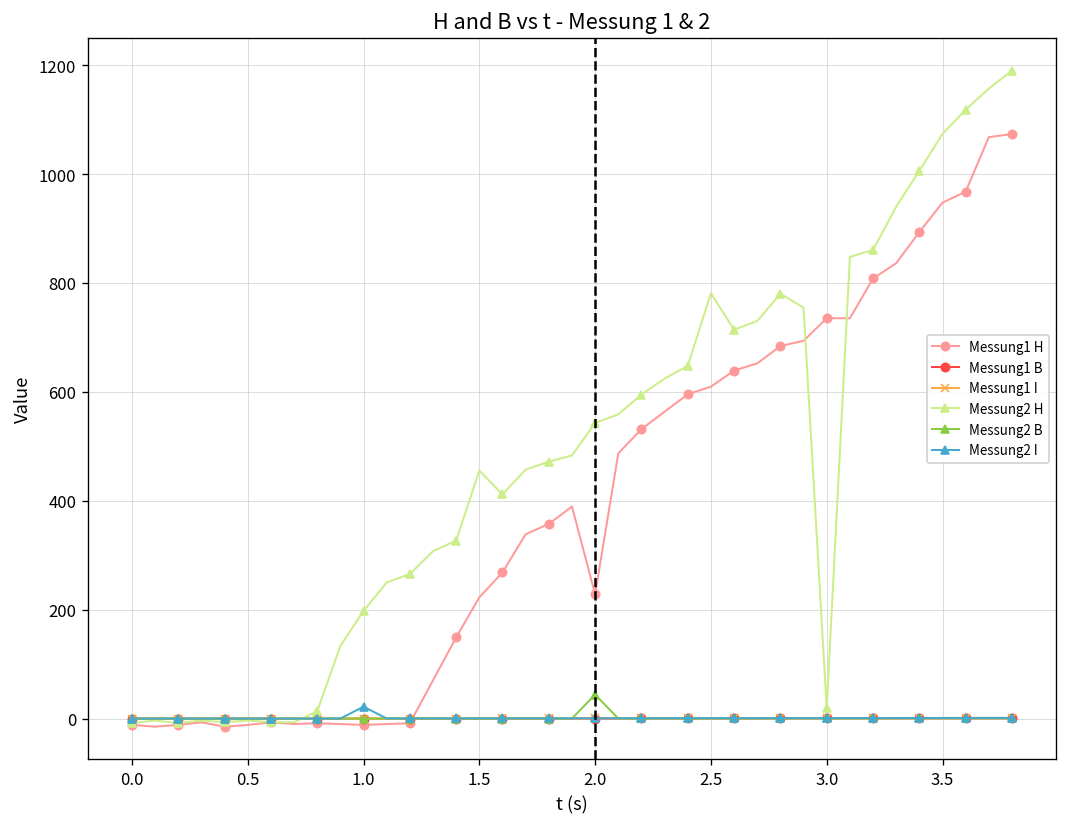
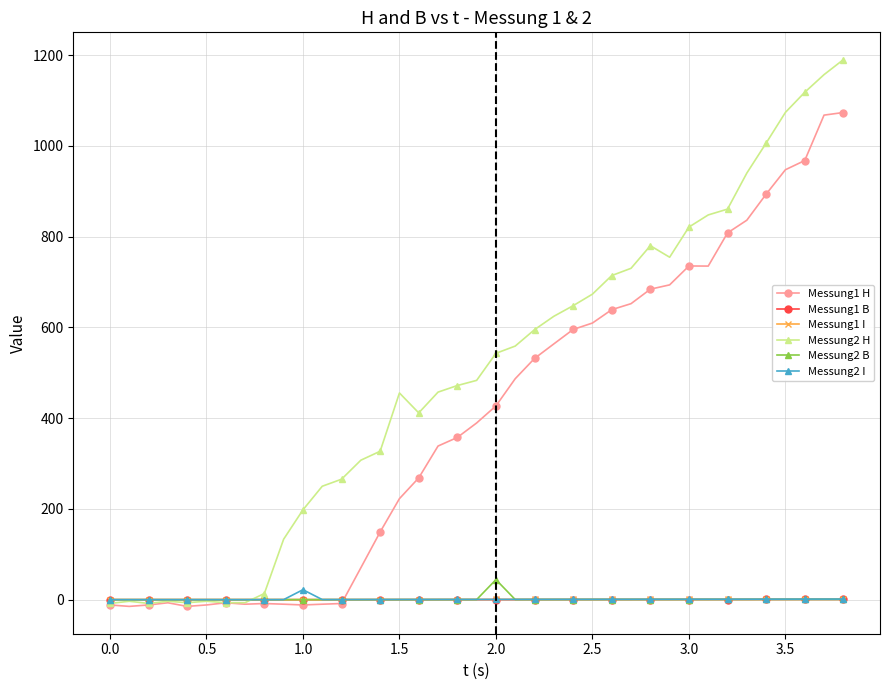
Messung1 H, 2.0: 230 -> 430
Messung2 H, 2.5: 780 -> 670
Messung2 H, 3.0: 20 -> 820
